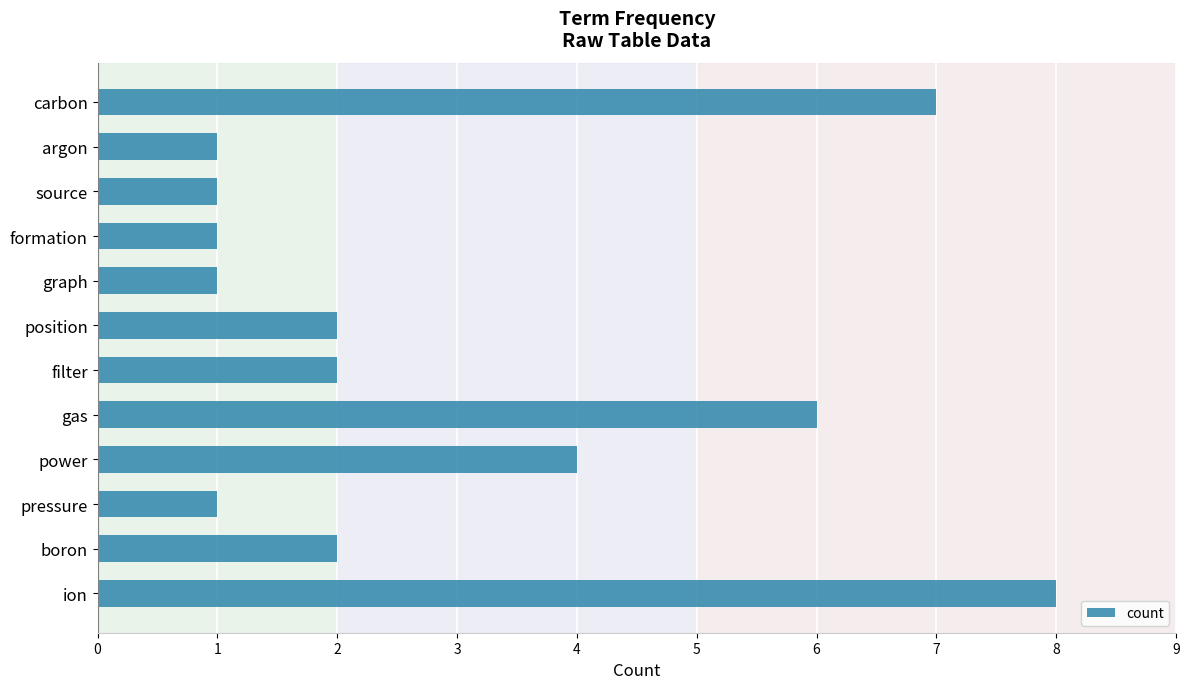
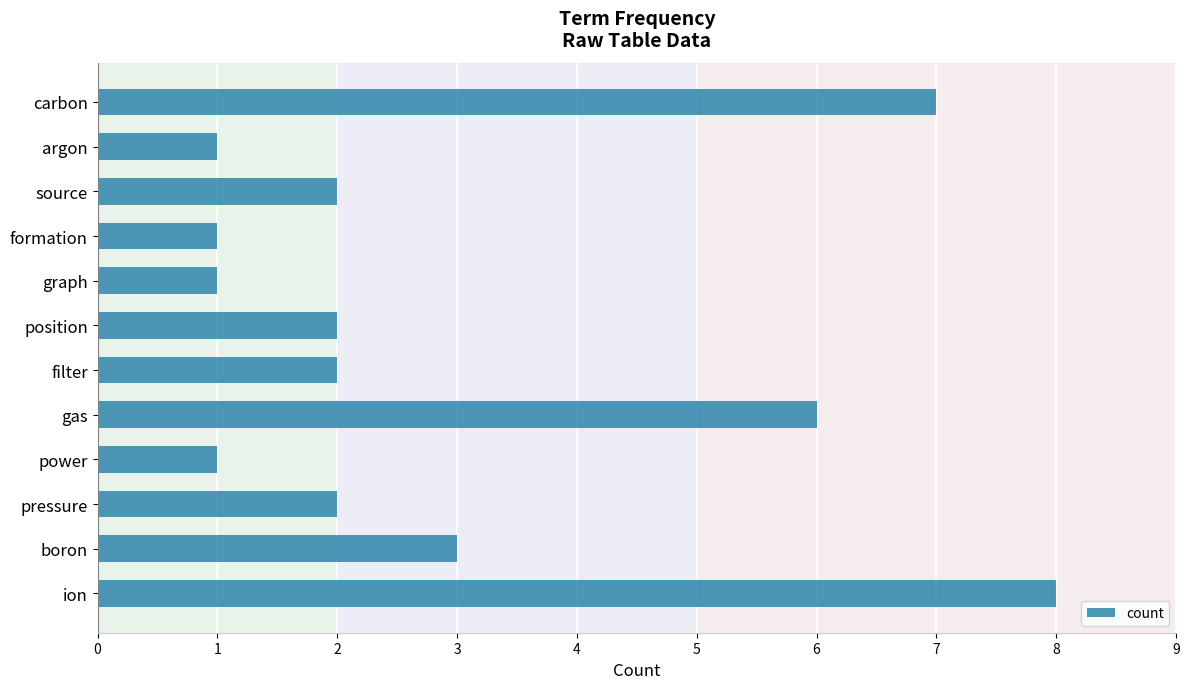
source: 1 -> 2
power: 4 -> 1
pressure: 1 -> 2
boron: 2 -> 3
